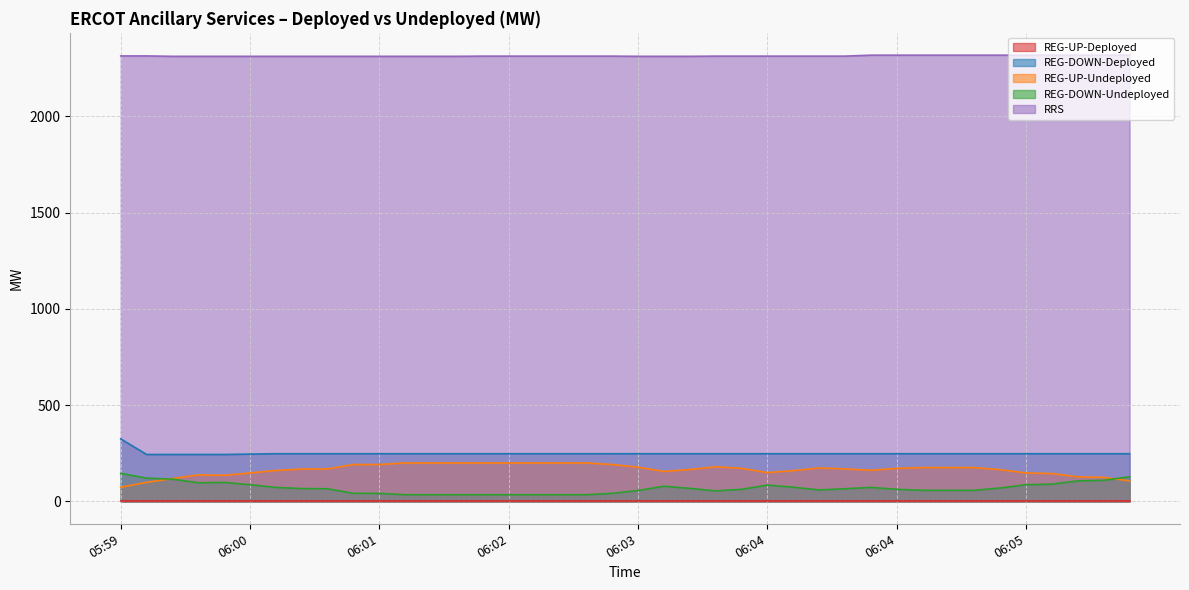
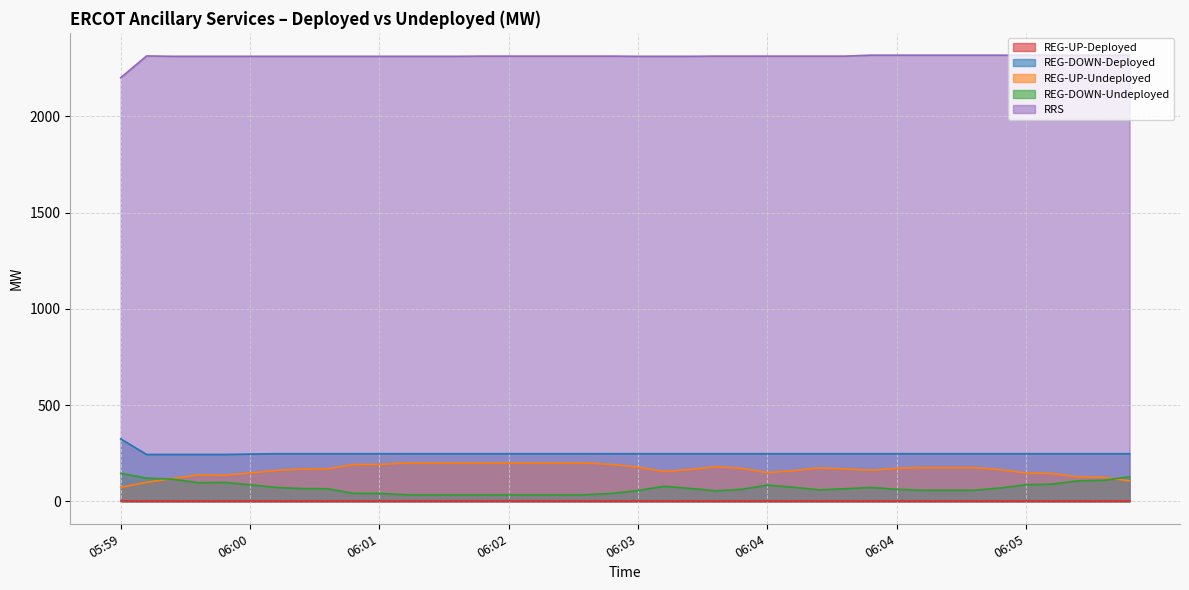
RRS, 05:59: 2310 -> 2200
